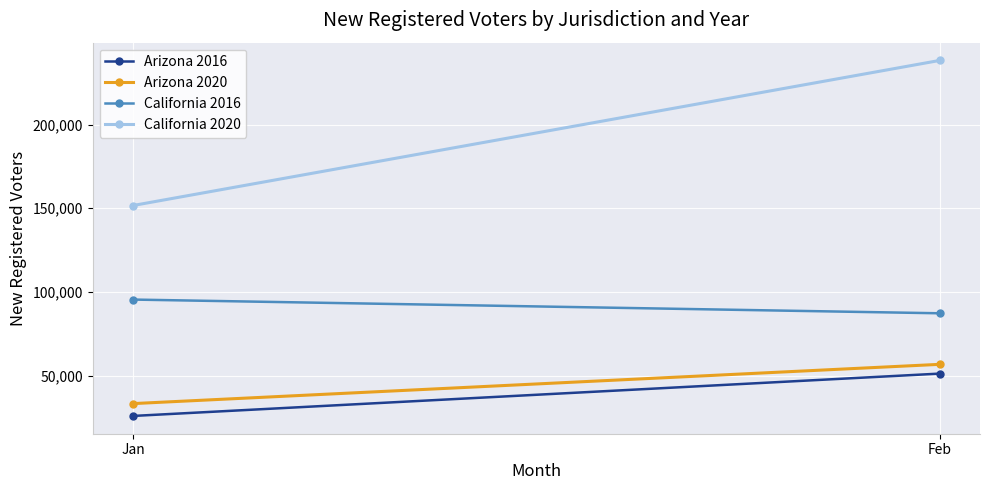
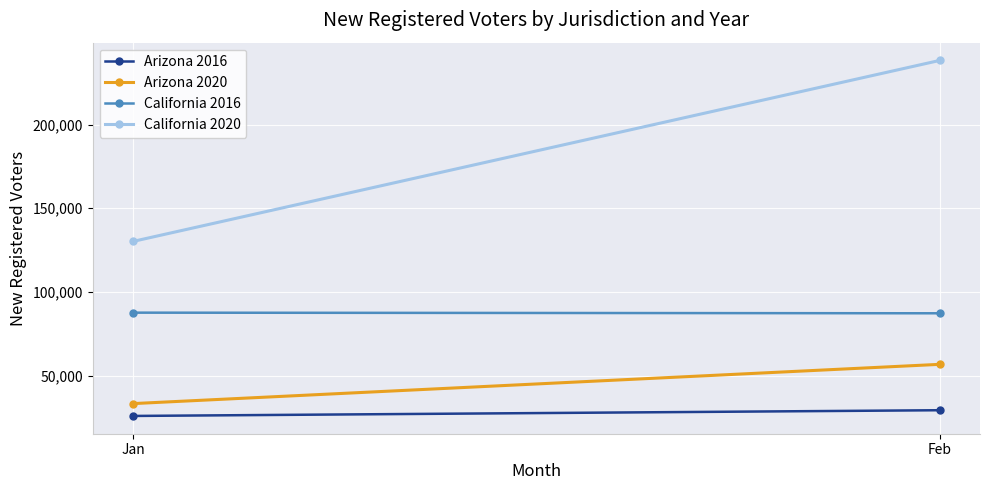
California 2016, Jan: 95,000 -> 88,000
California 2020, Jan: 152,000 -> 130,000
Arizona 2016, Feb: 51,000 -> 29,000
